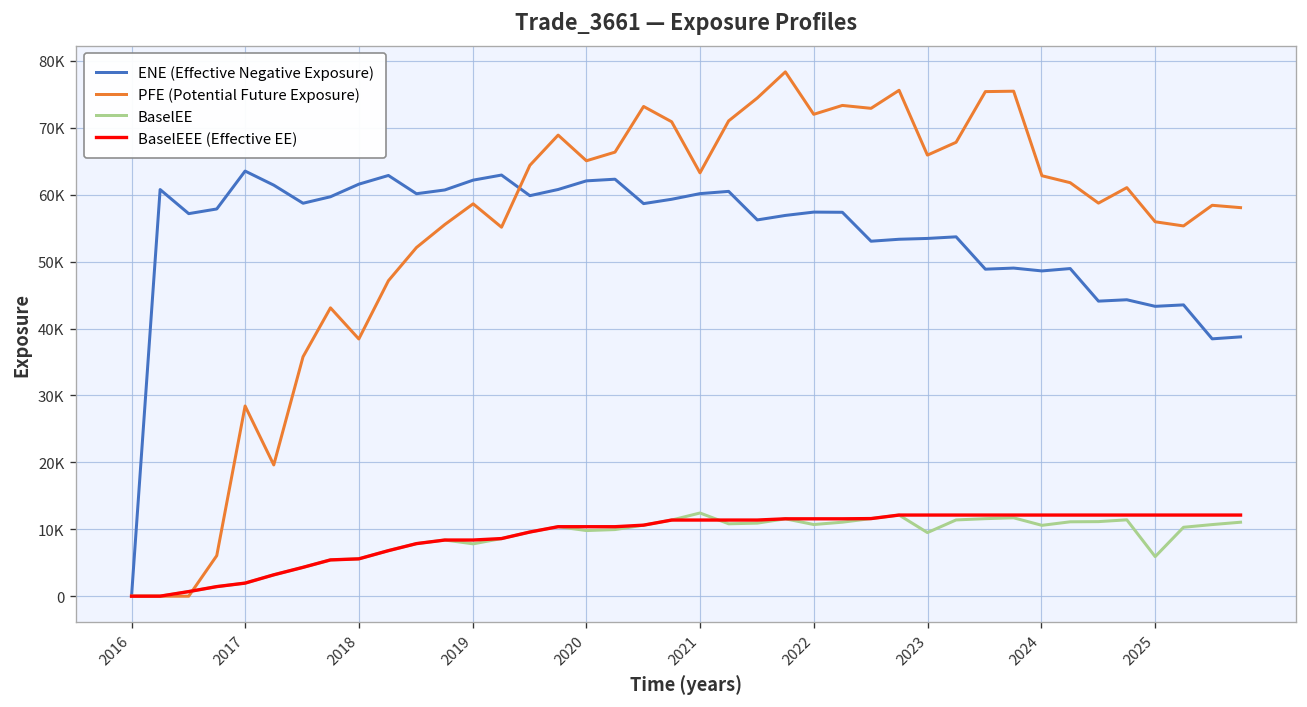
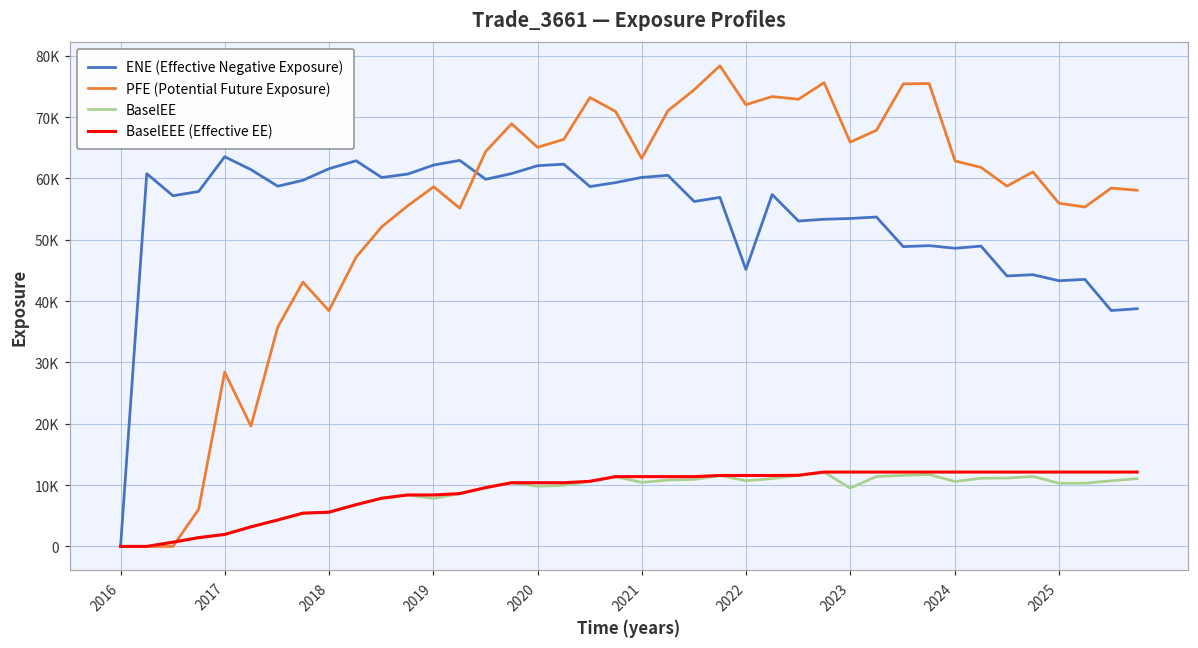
BaselEE, 2021: 12000 -> 10000
ENE (Effective Negative Exposure), 2022: 57000 -> 45000
BaselEE, 2025: 6000 -> 10000
